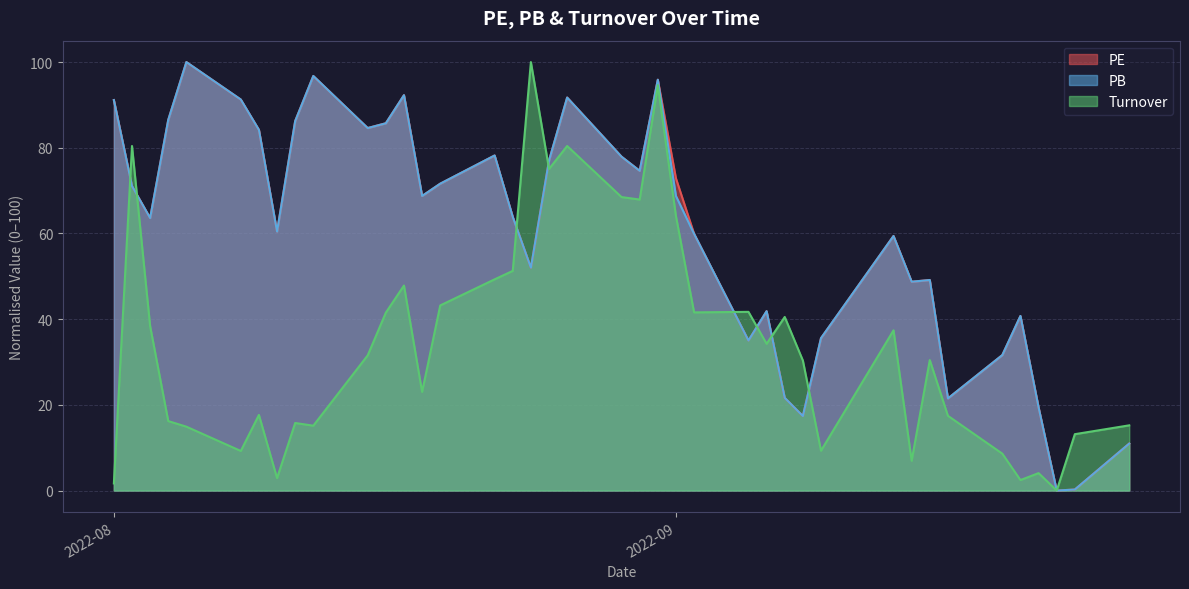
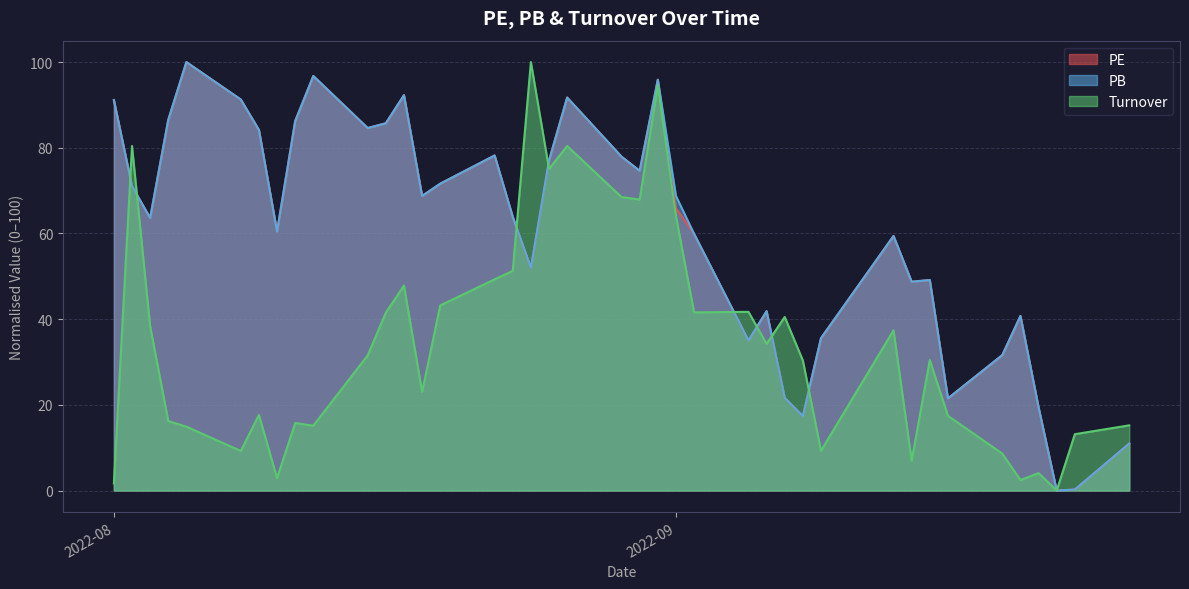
PE, 2022-09: 73 -> 66
